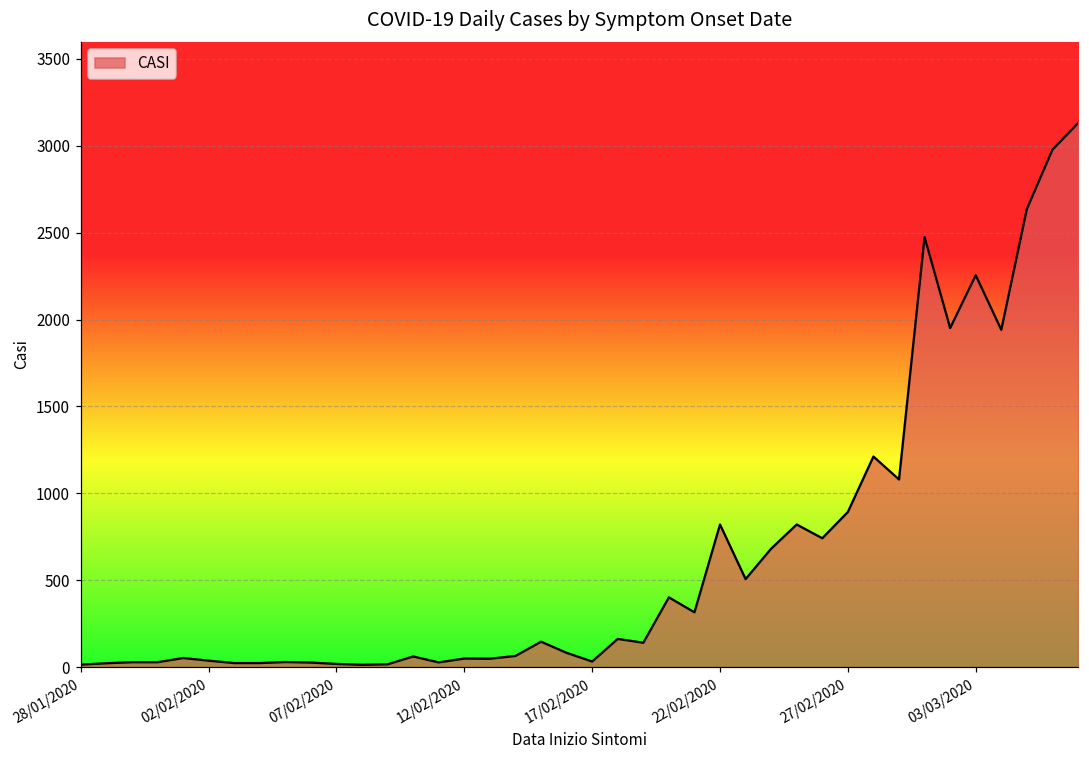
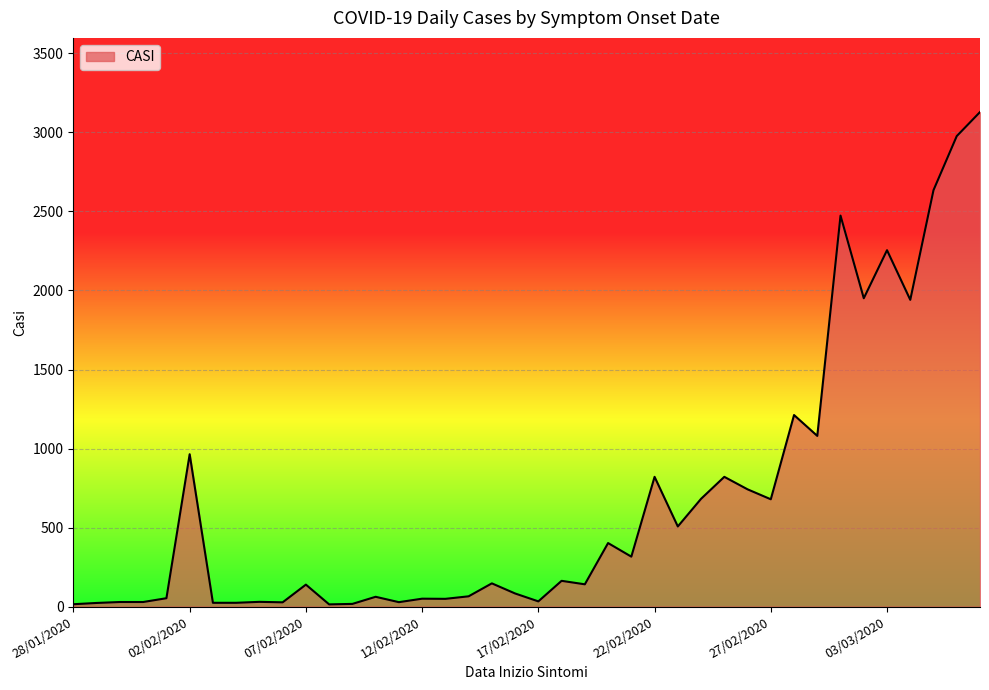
02/02/2020: 40 -> 960
07/02/2020: 20 -> 140
27/02/2020: 890 -> 680
